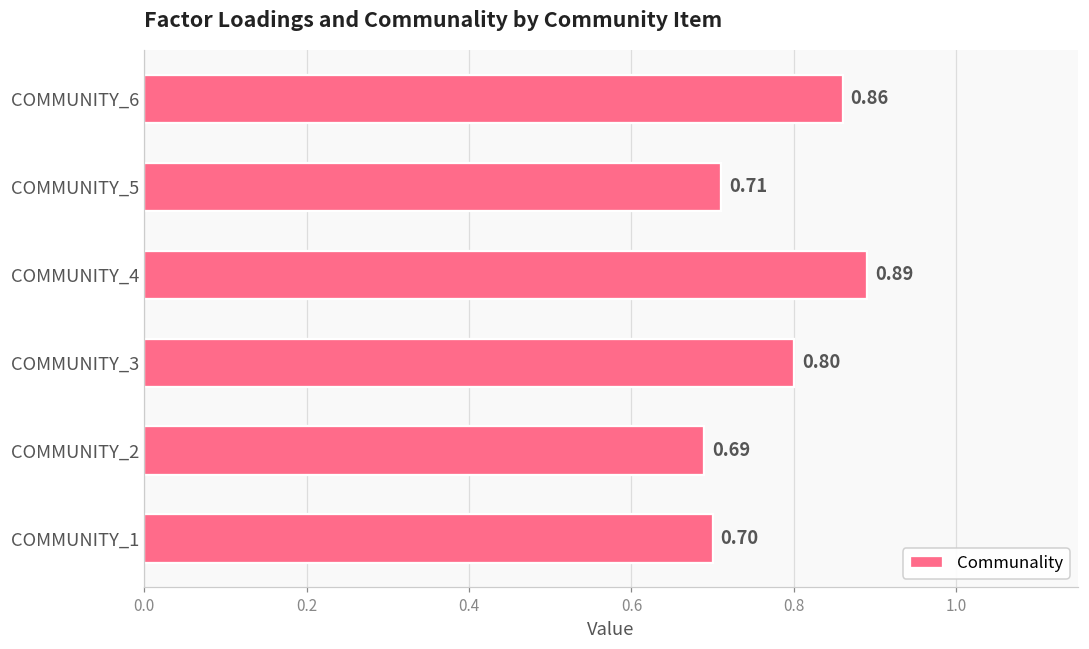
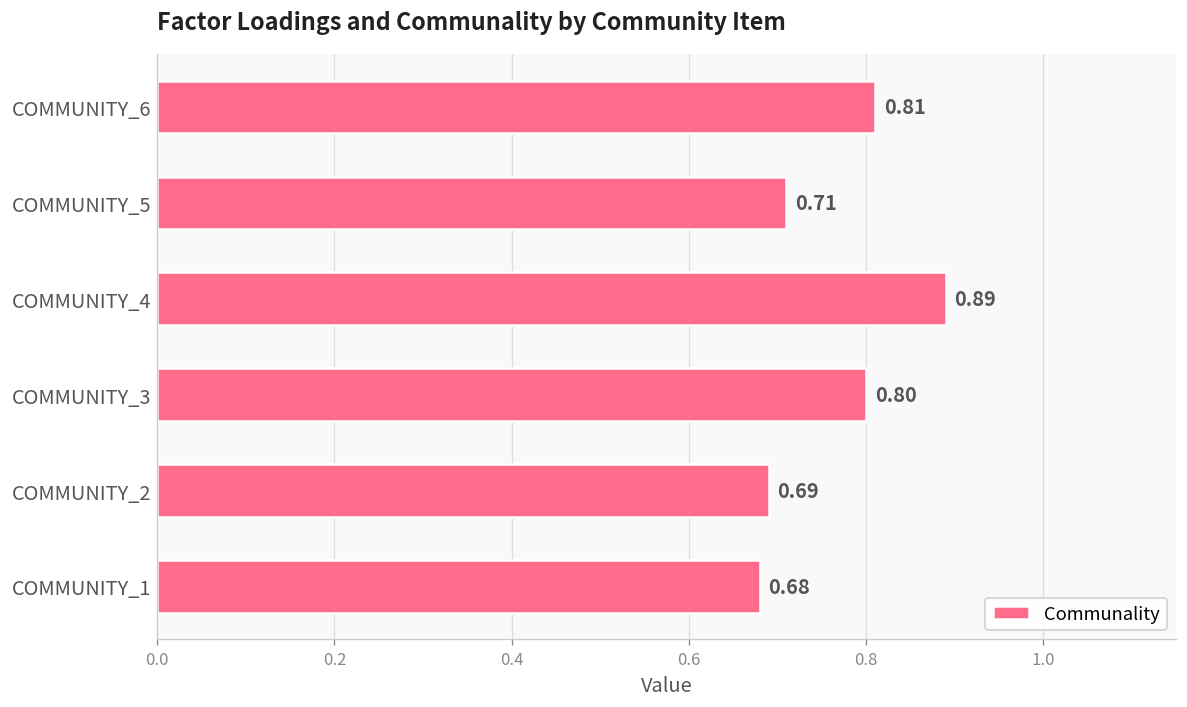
COMMUNITY_6: 0.86 -> 0.81
COMMUNITY_1: 0.70 -> 0.68
